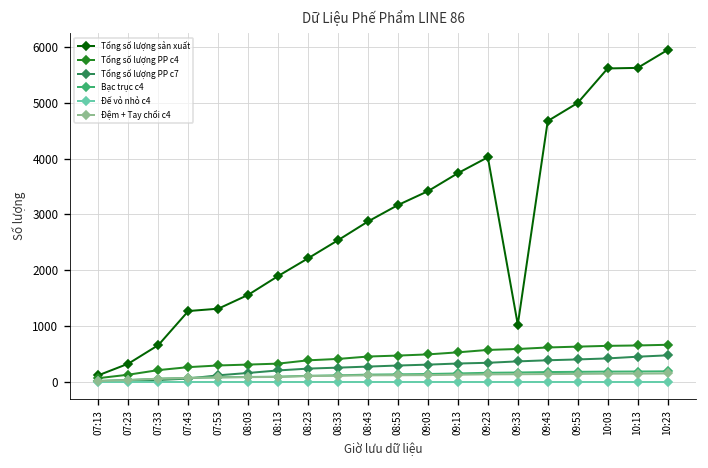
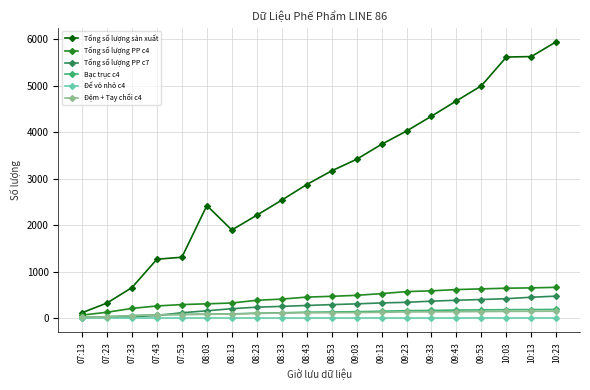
Tổng số lượng sản xuất, 08:03: 1600 -> 2400
Tổng số lượng sản xuất, 09:33: 1000 -> 4300
